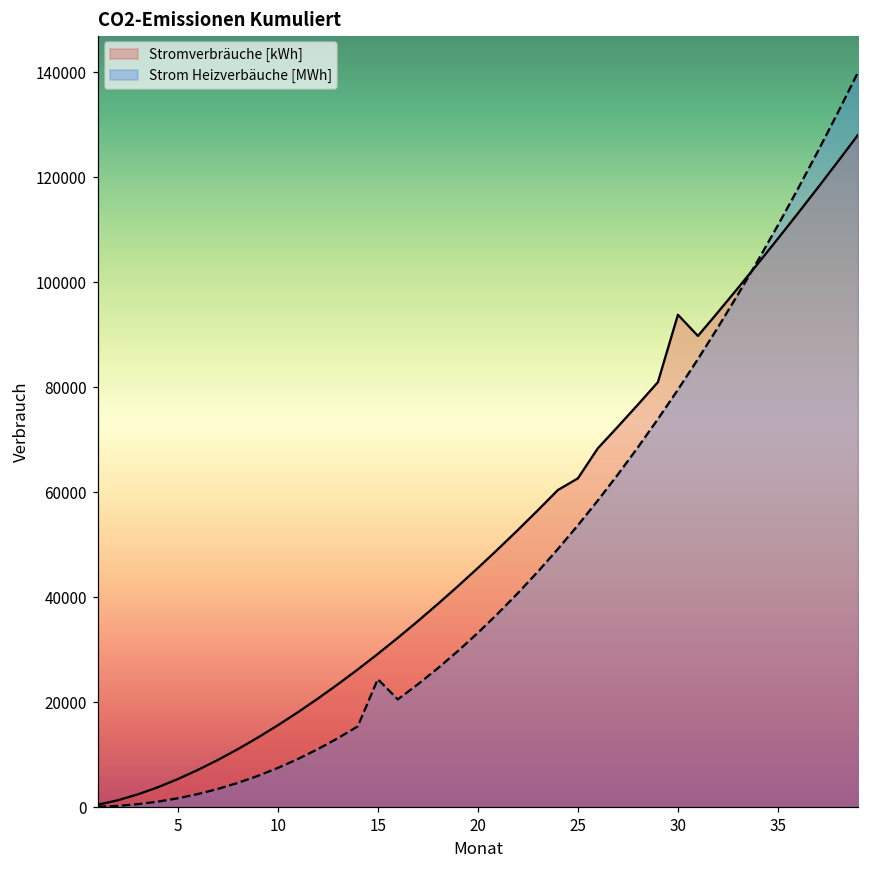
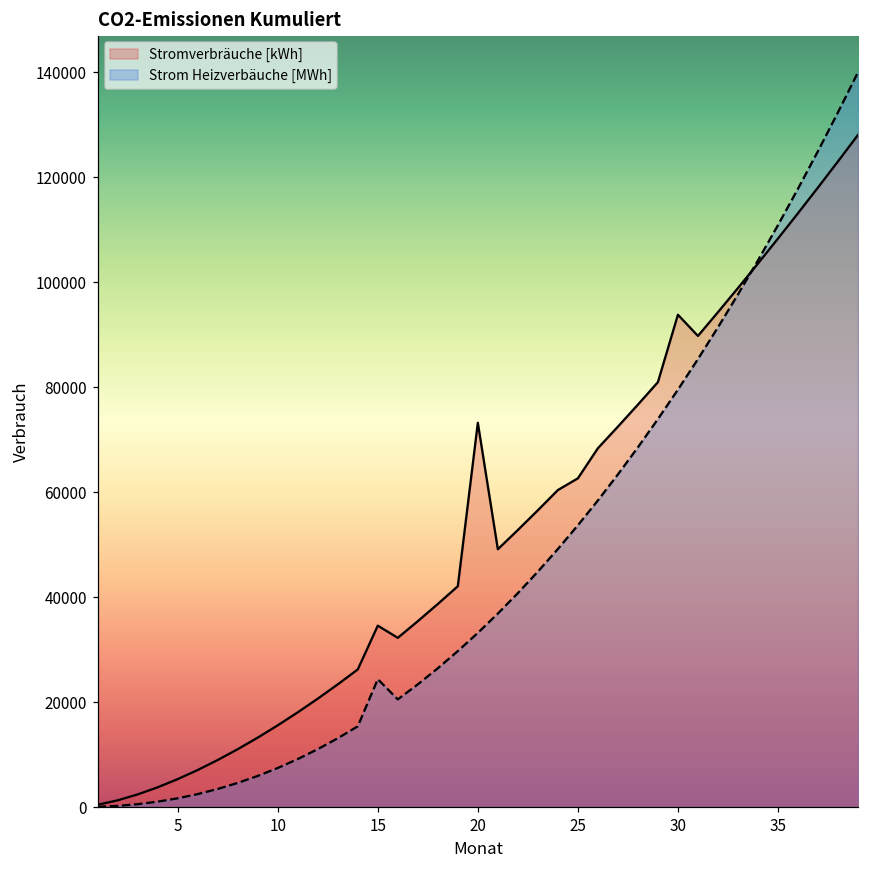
Stromverbräuche [kWh], 15: 29000 -> 35000
Stromverbräuche [kWh], 20: 46000 -> 73000
